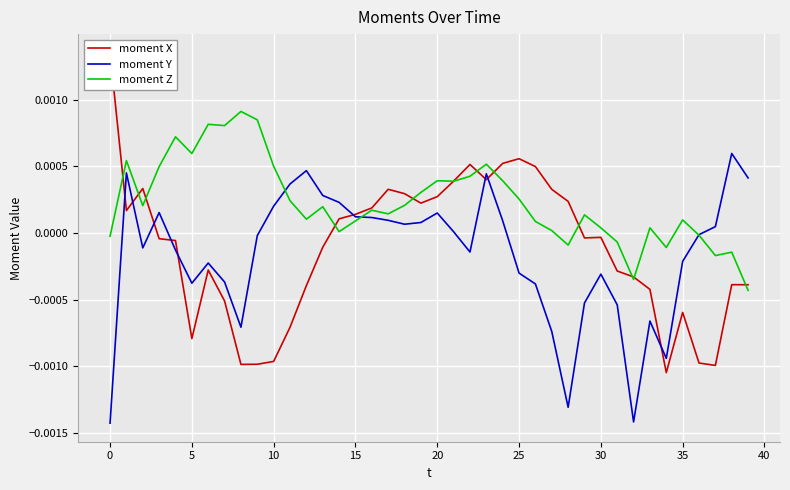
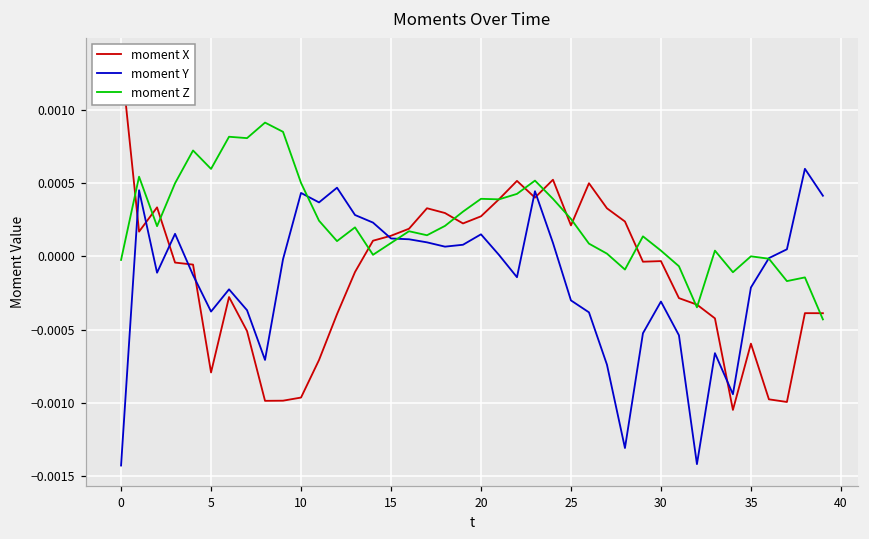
moment Y, 10: 0.00020 -> 0.00043
moment X, 25: 0.00056 -> 0.00021
moment Z, 35: 0.0001 -> 0.0000
